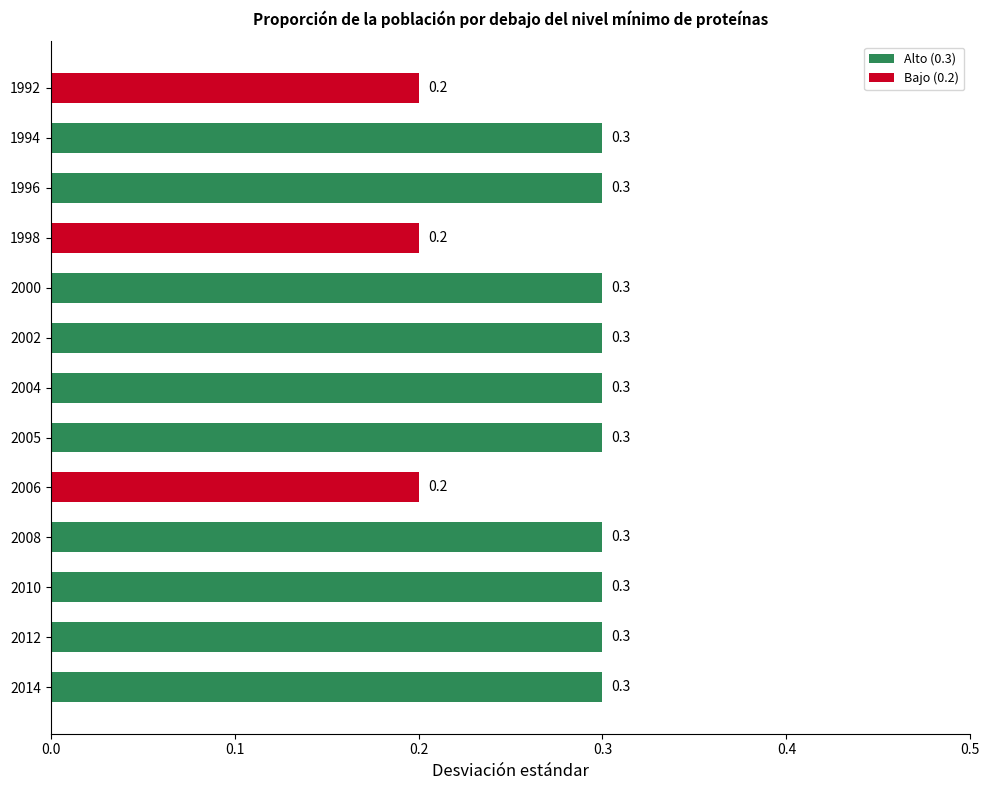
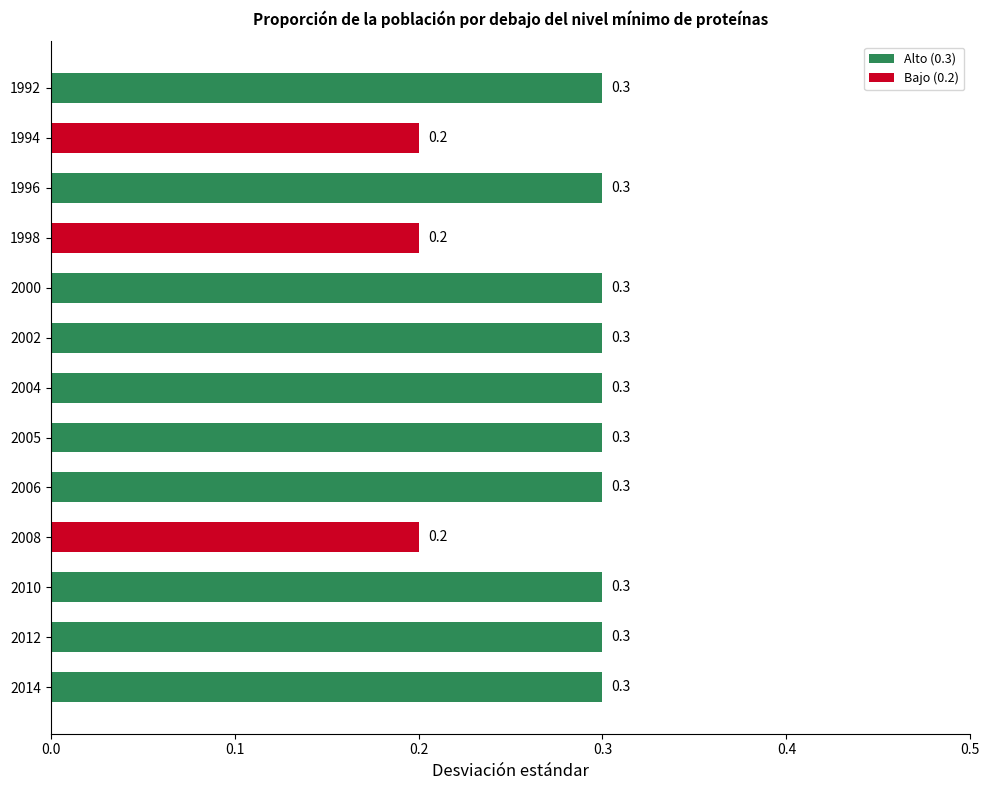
1992: 0.2 -> 0.3
1994: 0.3 -> 0.2
2006: 0.2 -> 0.3
2008: 0.3 -> 0.2
